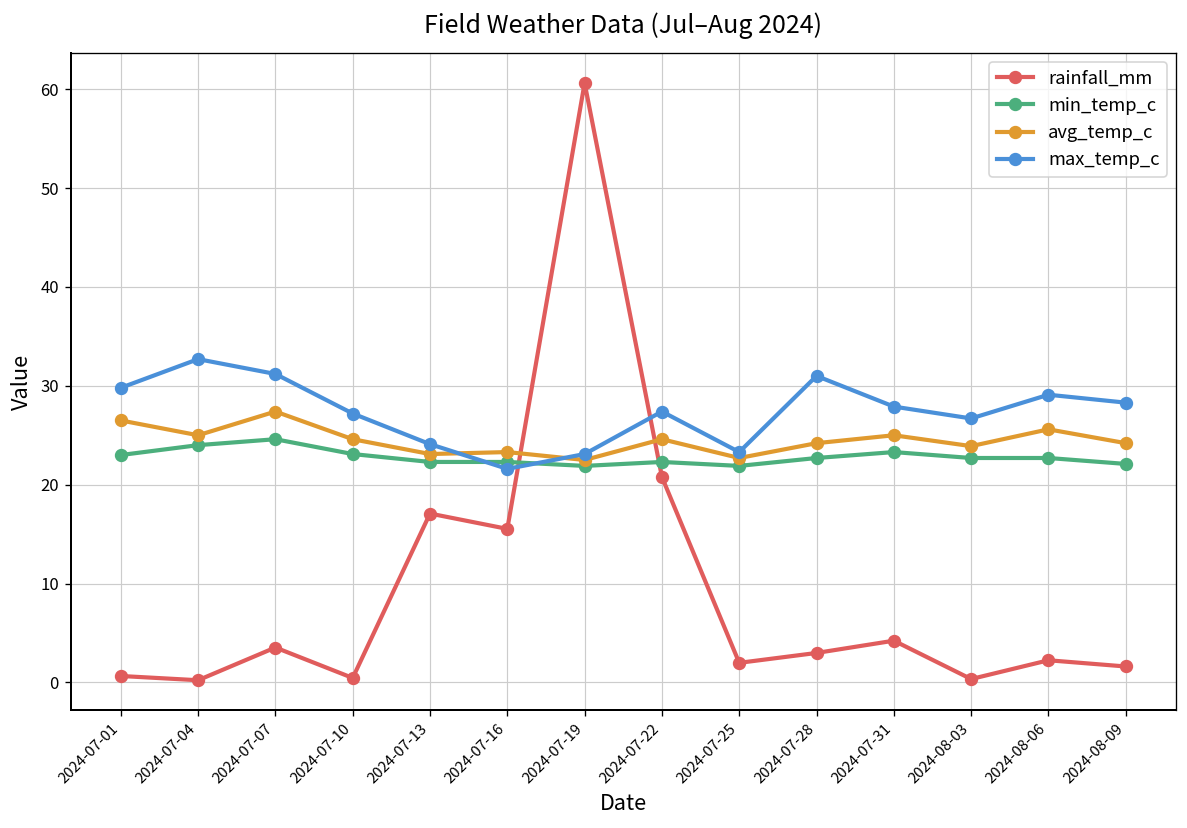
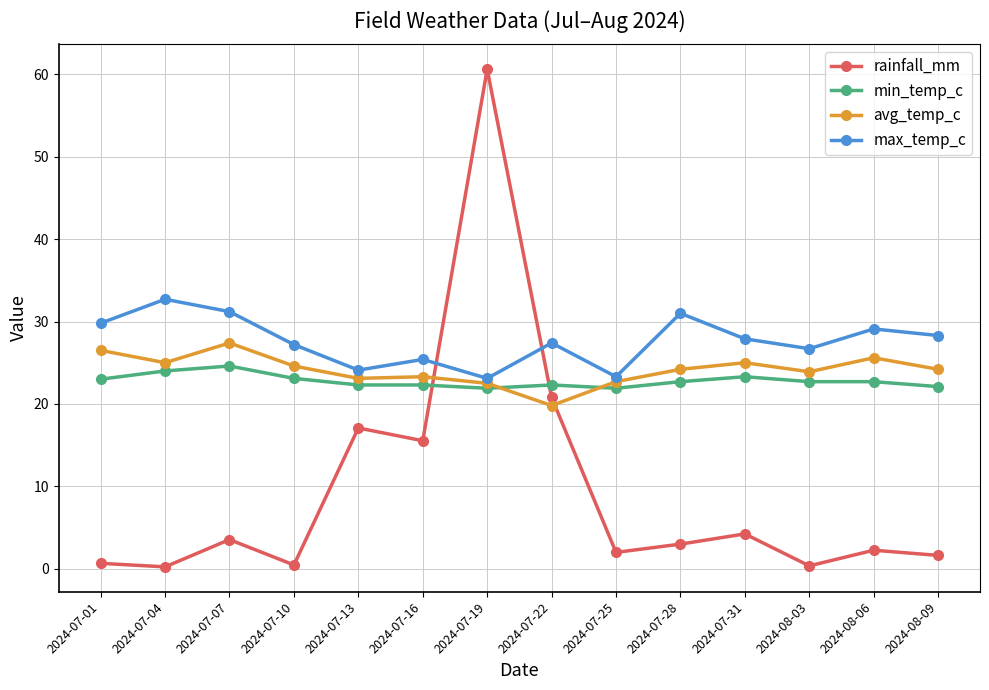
max_temp_c, 2024-07-16: 22 -> 25
avg_temp_c, 2024-07-22: 25 -> 20
